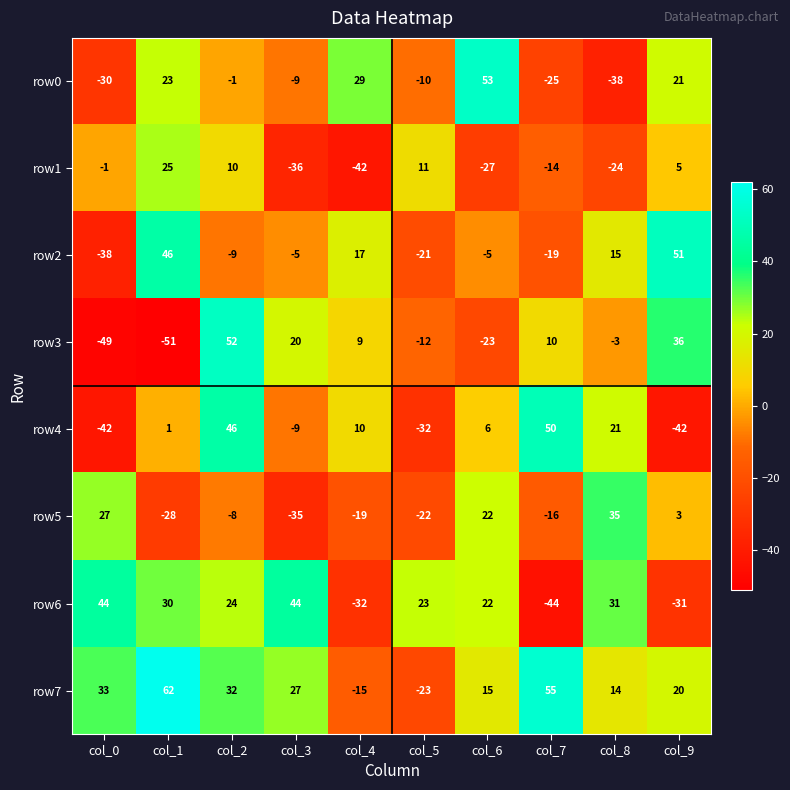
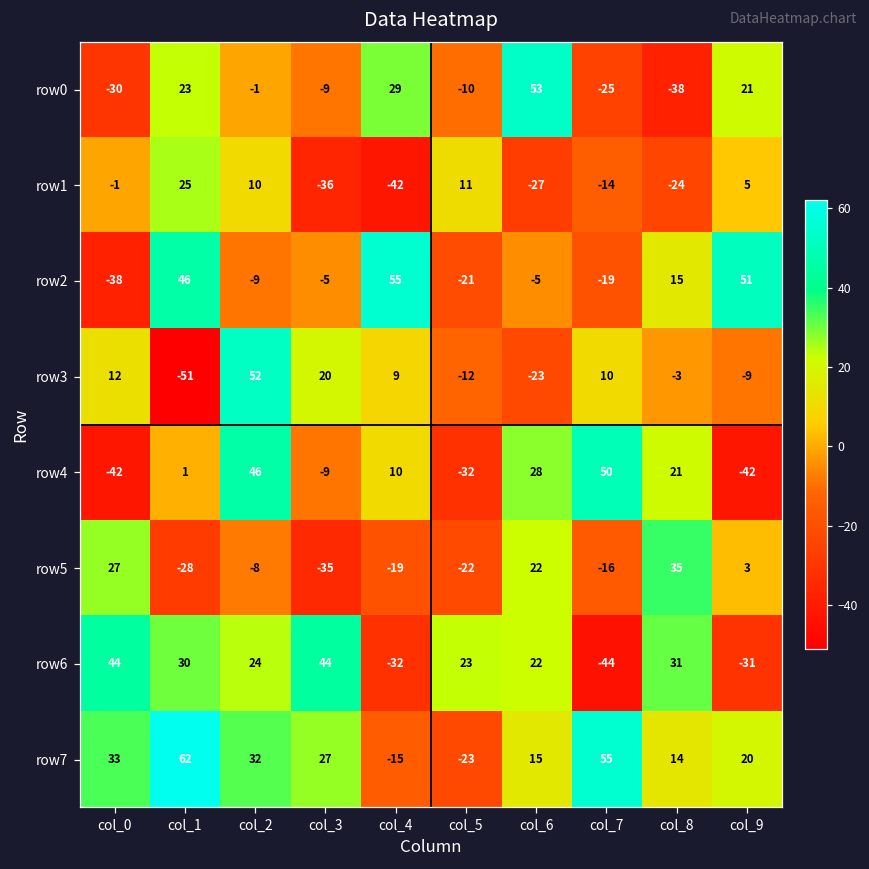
row2, col_4: 17 -> 55
row3, col_0: -49 -> 12
row3, col_9: 36 -> -9
row4, col_6: 6 -> 28
